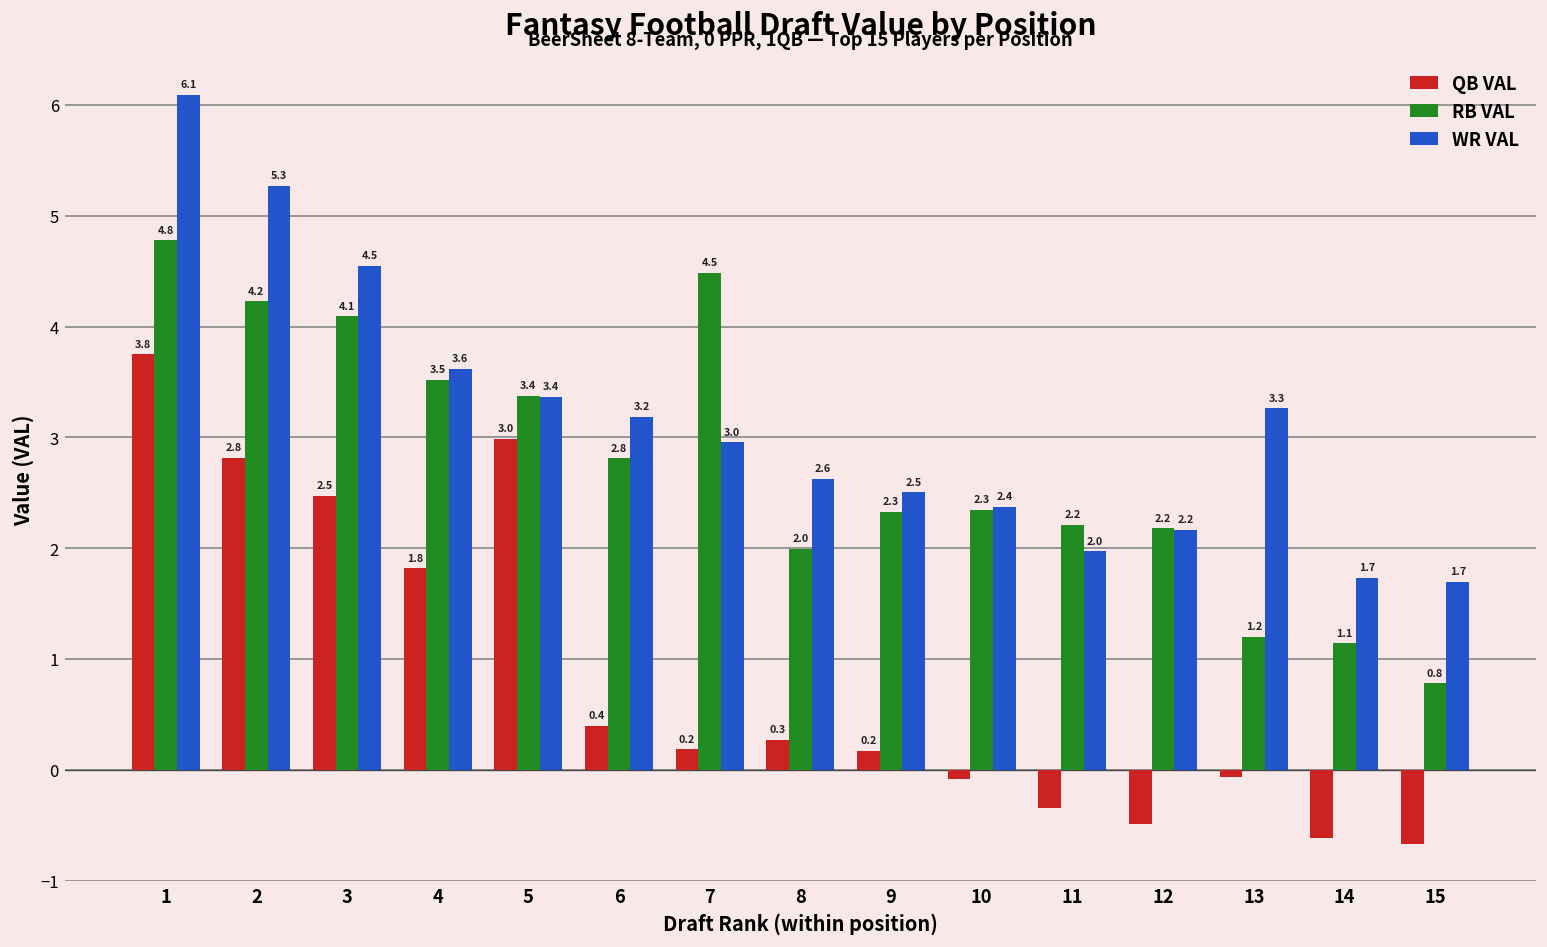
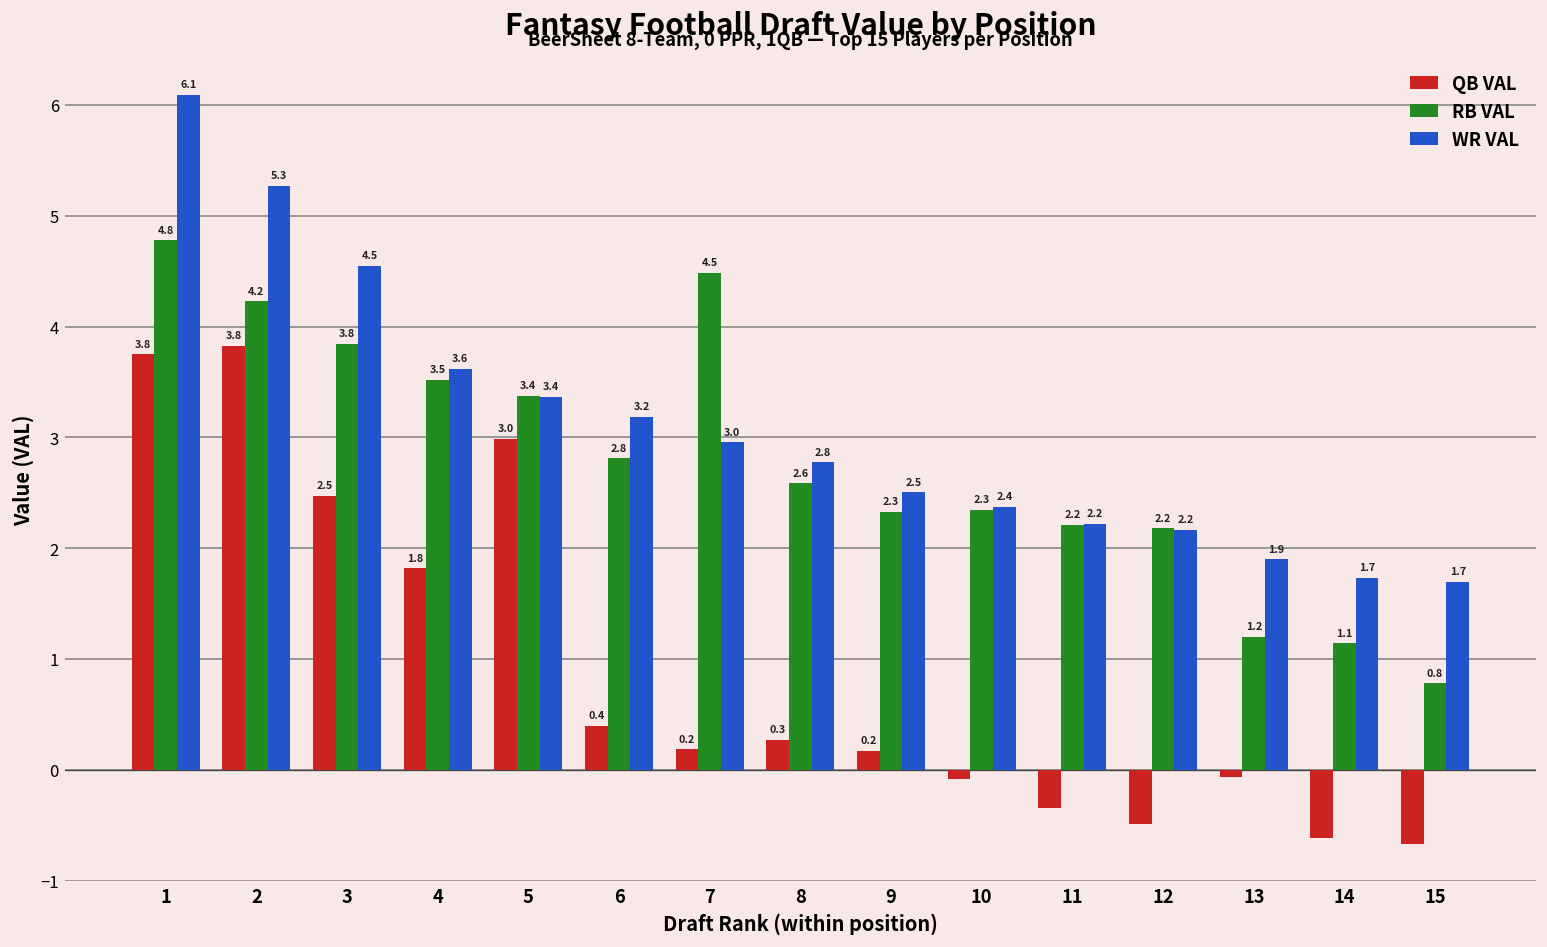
QB VAL, 2: 2.8 -> 3.8
RB VAL, 3: 4.1 -> 3.8
RB VAL, 8: 2.0 -> 2.6
WR VAL, 8: 2.6 -> 2.8
WR VAL, 11: 2.0 -> 2.2
WR VAL, 13: 3.3 -> 1.9
